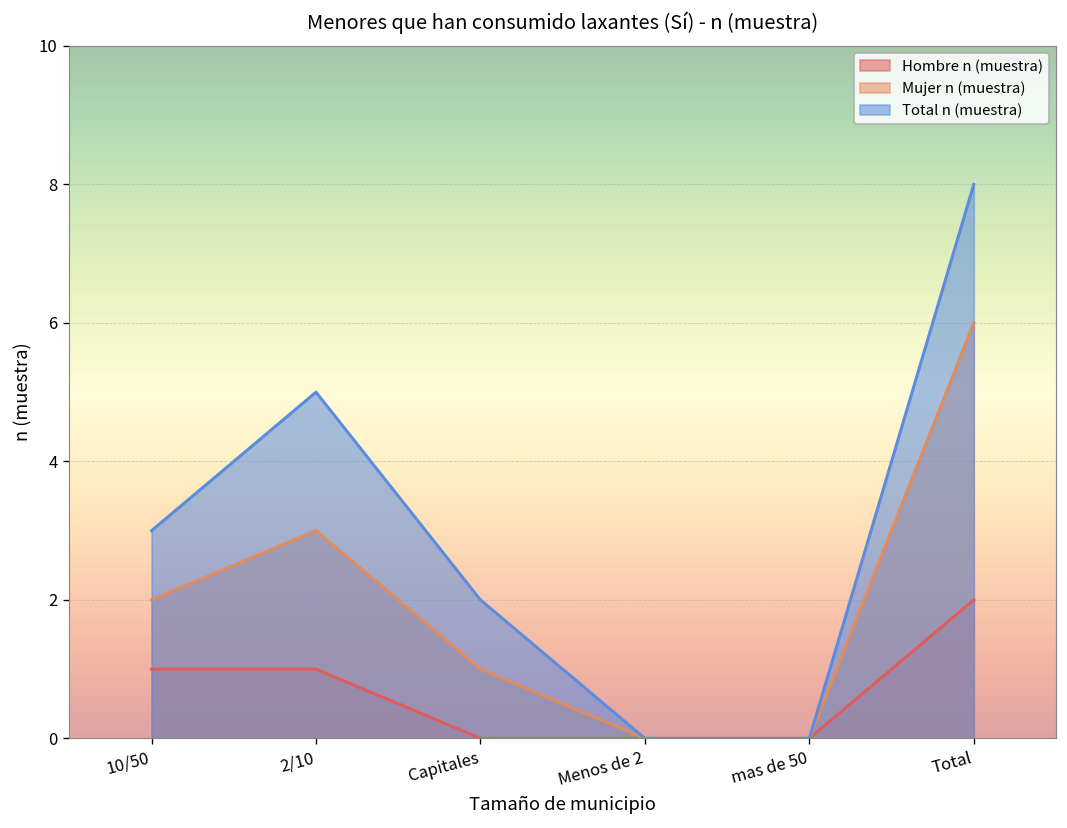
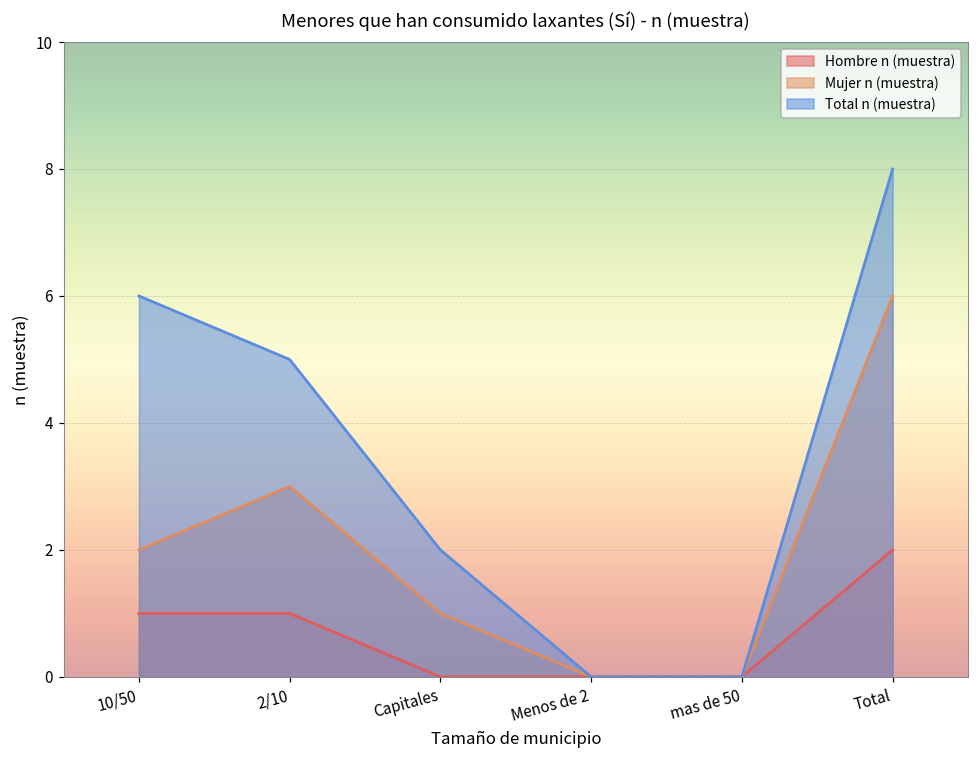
Total n (muestra), 10/50: 3 -> 6
